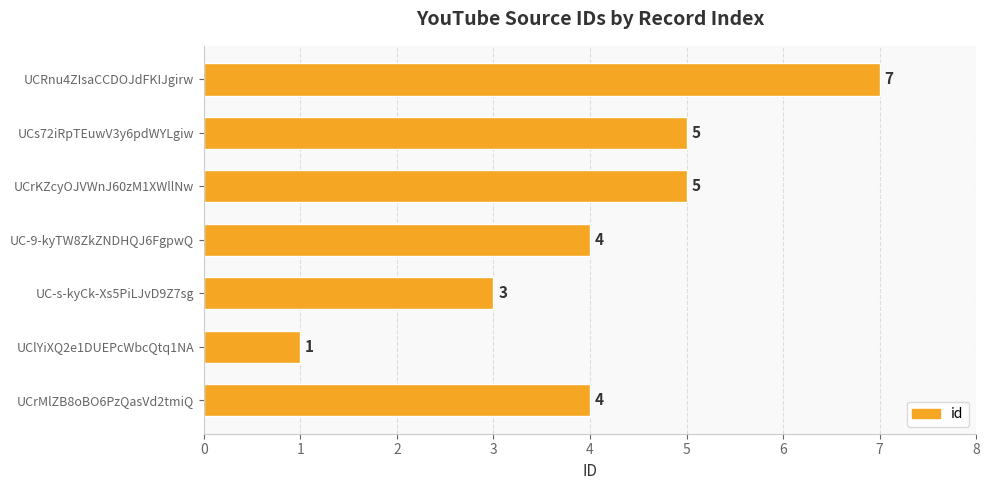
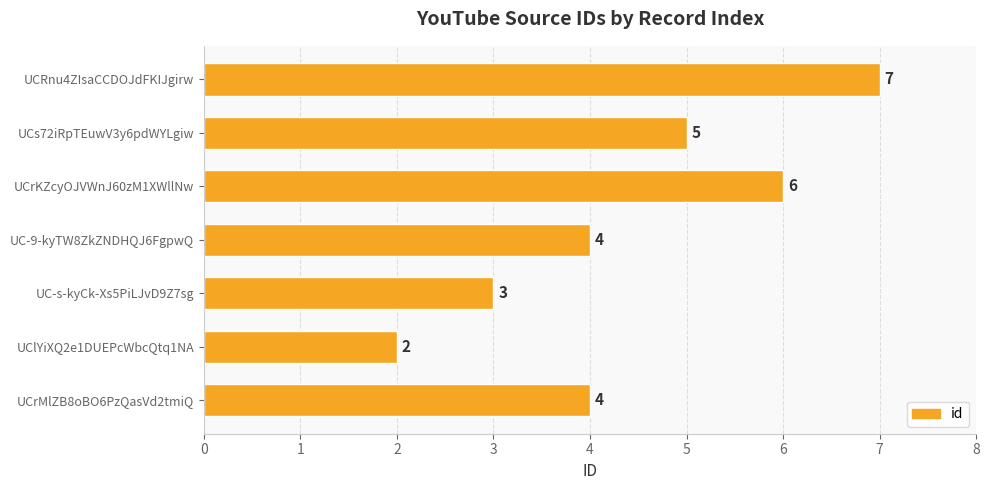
UCrKZcyOJVWnJ60zM1XWllNw: 5 -> 6
UClYiXQ2e1DUEPcWbcQtq1NA: 1 -> 2
